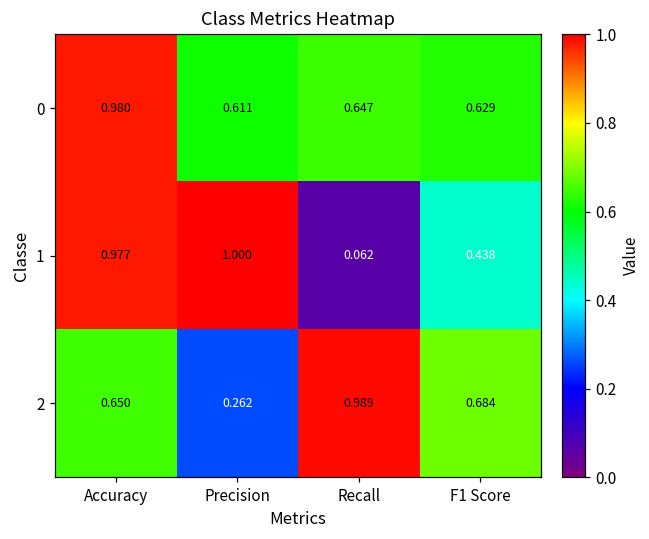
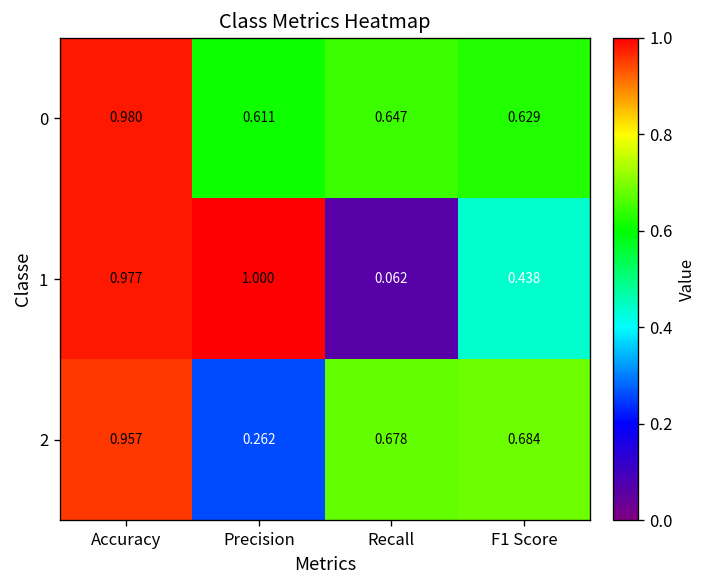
2, Accuracy: 0.650 -> 0.957
2, Recall: 0.989 -> 0.678
